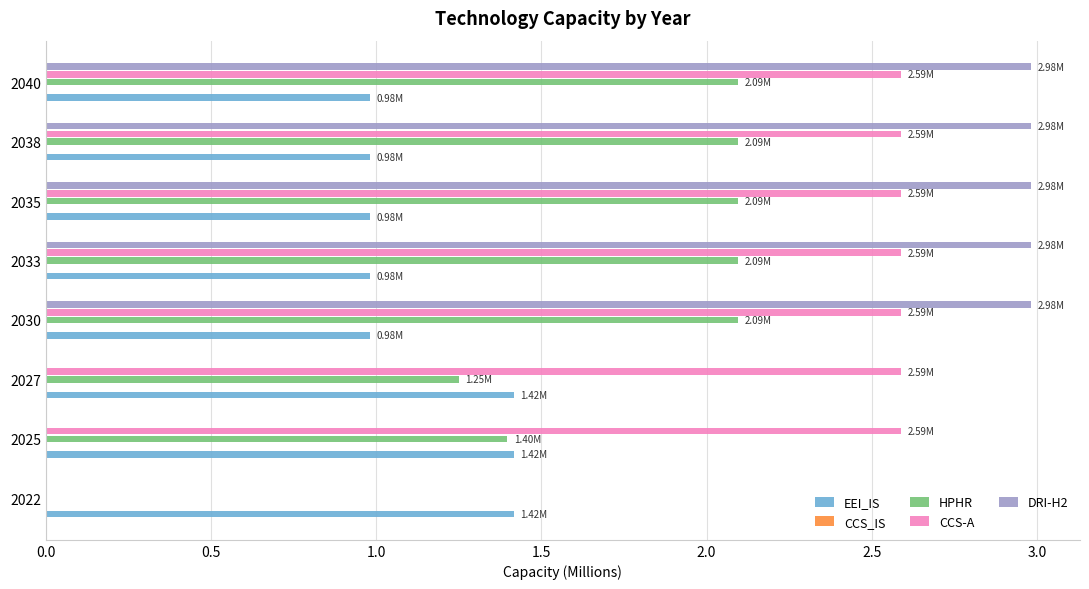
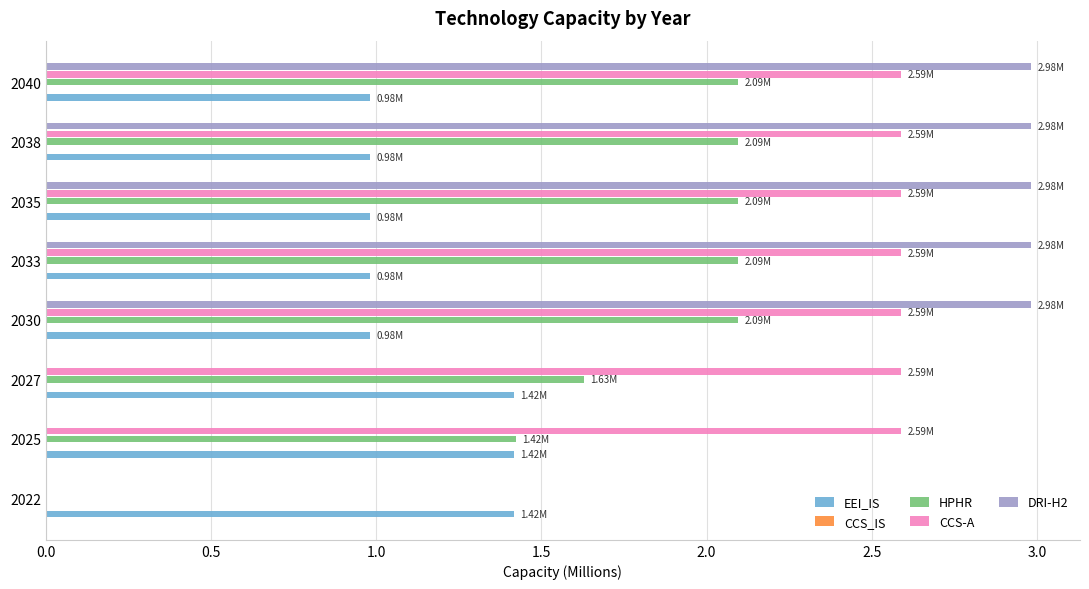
HPHR, 2027: 1.25M -> 1.63M
HPHR, 2025: 1.40M -> 1.42M
